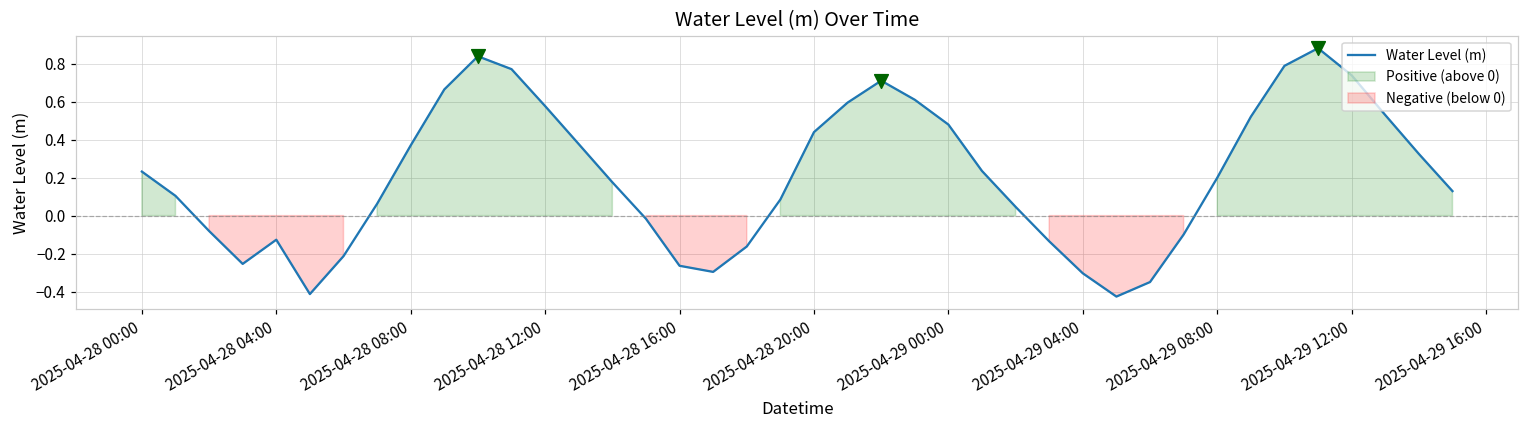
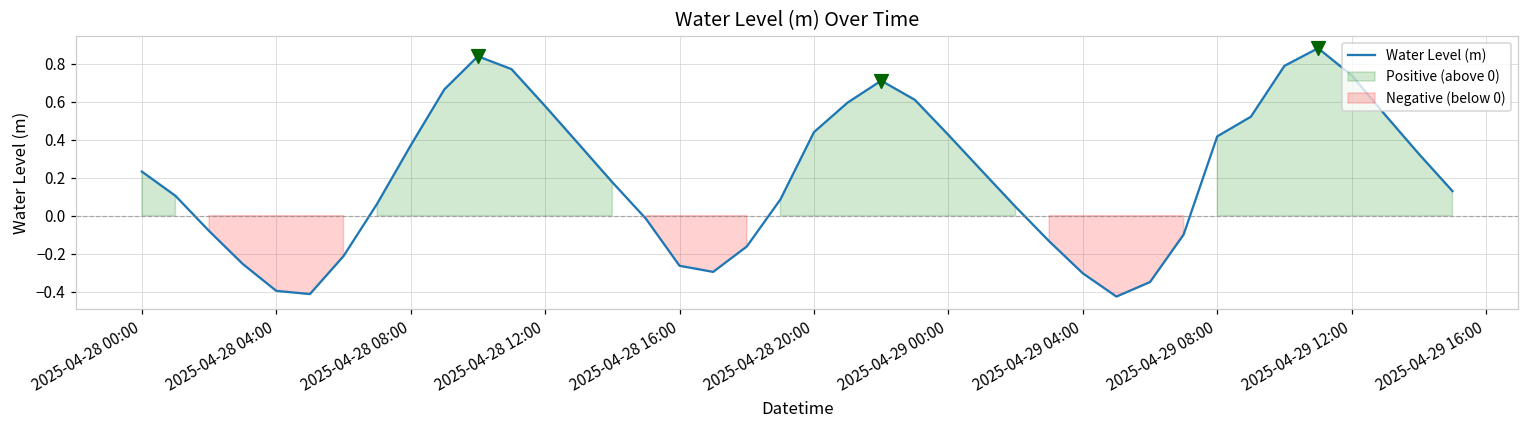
Water Level (m), 2025-04-28 04:00: -0.13 -> -0.40
Water Level (m), 2025-04-29 00:00: 0.48 -> 0.43
Water Level (m), 2025-04-29 08:00: 0.20 -> 0.42
